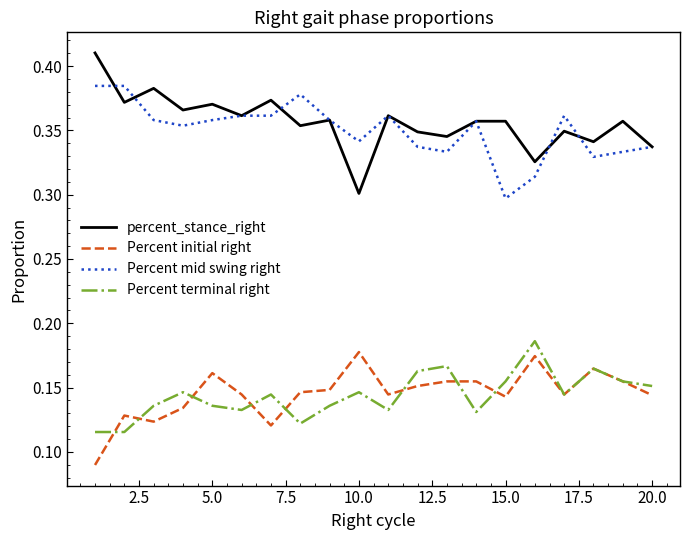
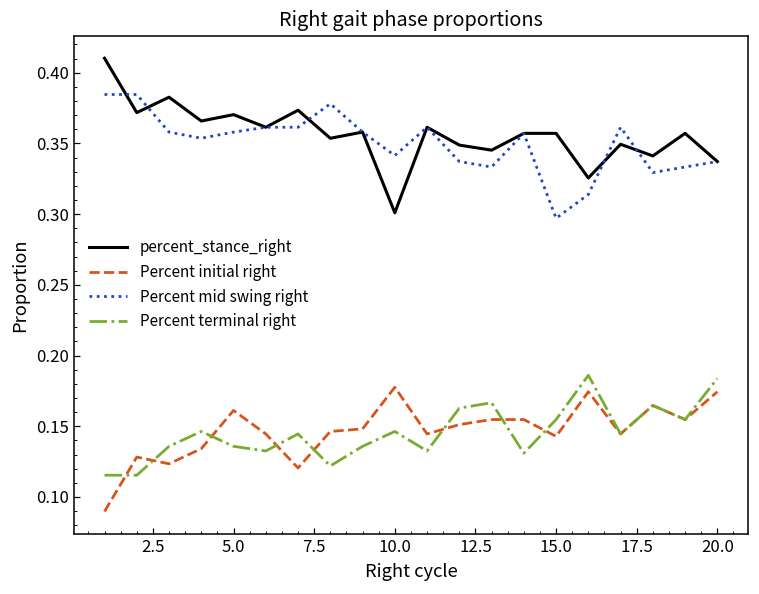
Percent initial right, 20.0: 0.144 -> 0.174
Percent terminal right, 20.0: 0.151 -> 0.184
